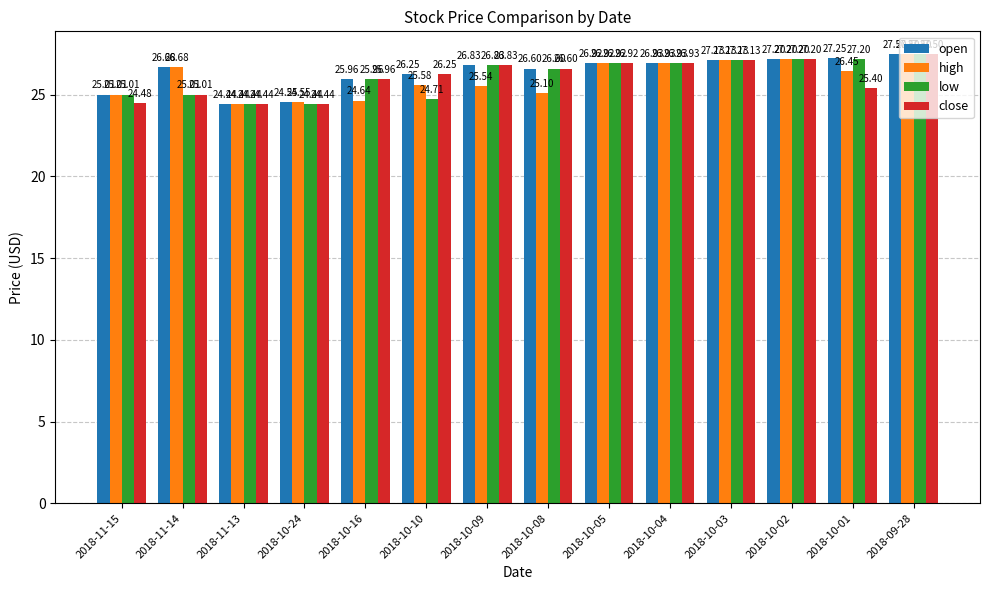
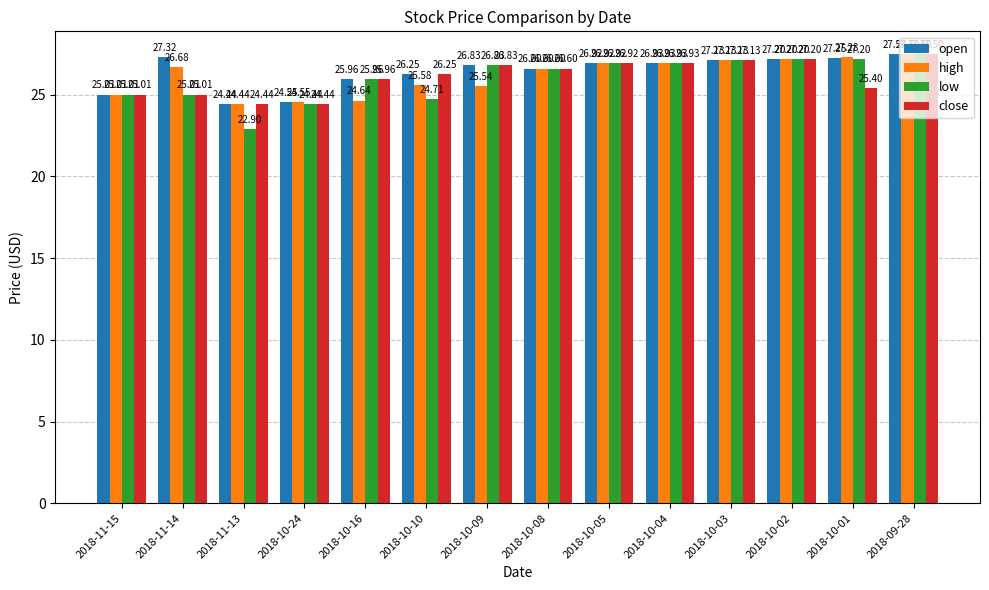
close, 2018-11-15: 24.48 -> 25.01
open, 2018-11-14: 26.68 -> 27.32
low, 2018-11-13: 24.44 -> 22.90
high, 2018-10-08: 25.10 -> 26.60
high, 2018-10-01: 26.45 -> 27.28
